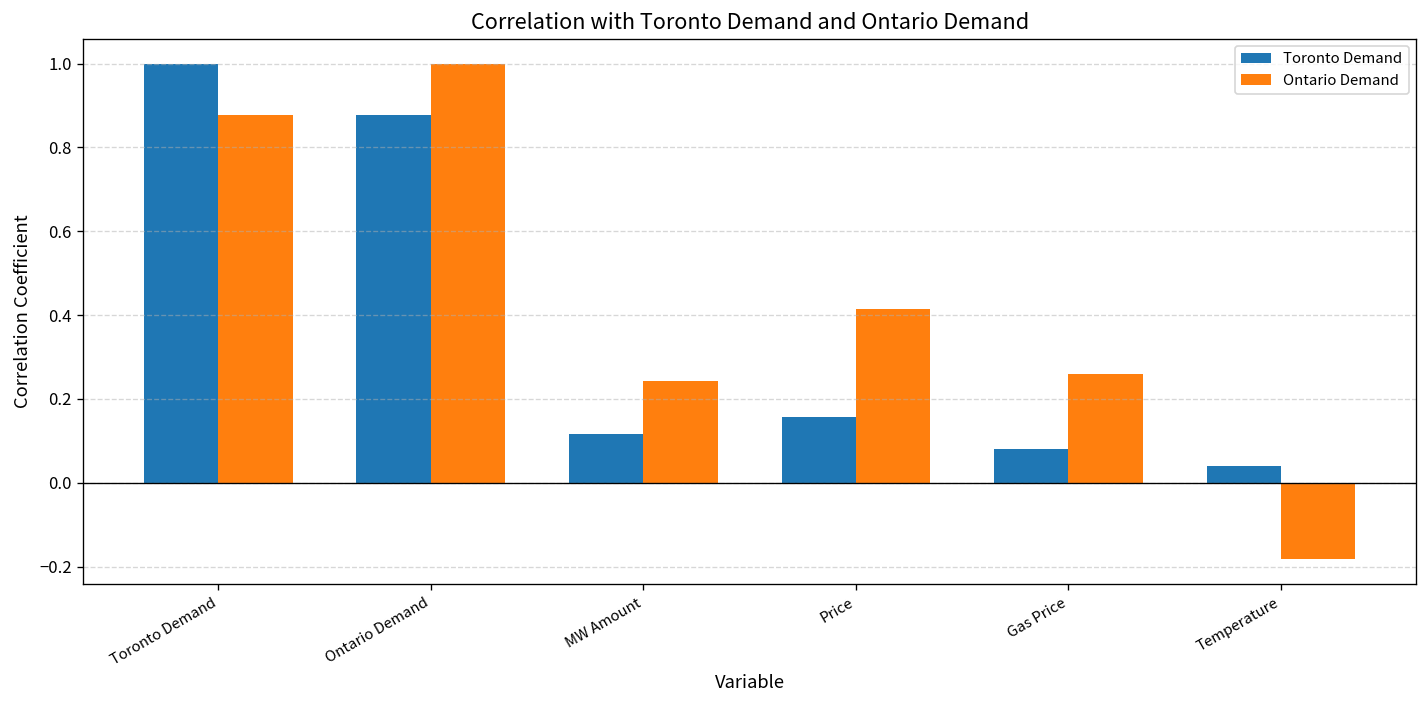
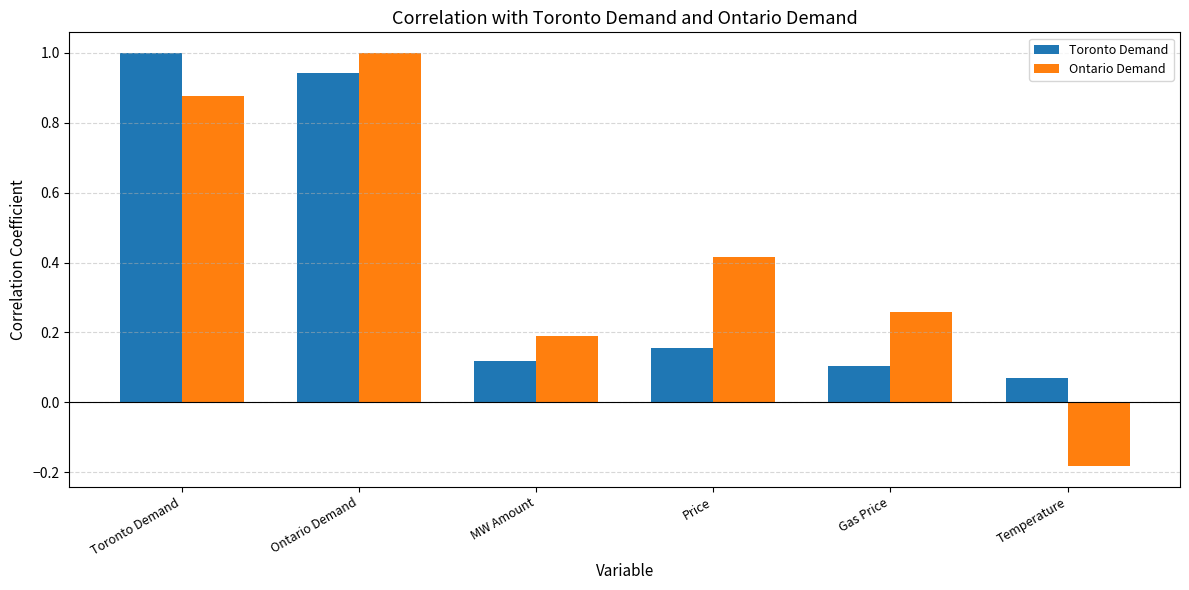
Toronto Demand, Ontario Demand: 0.88 -> 0.94
Ontario Demand, MW Amount: 0.24 -> 0.19
Toronto Demand, Gas Price: 0.08 -> 0.10
Toronto Demand, Temperature: 0.04 -> 0.07
